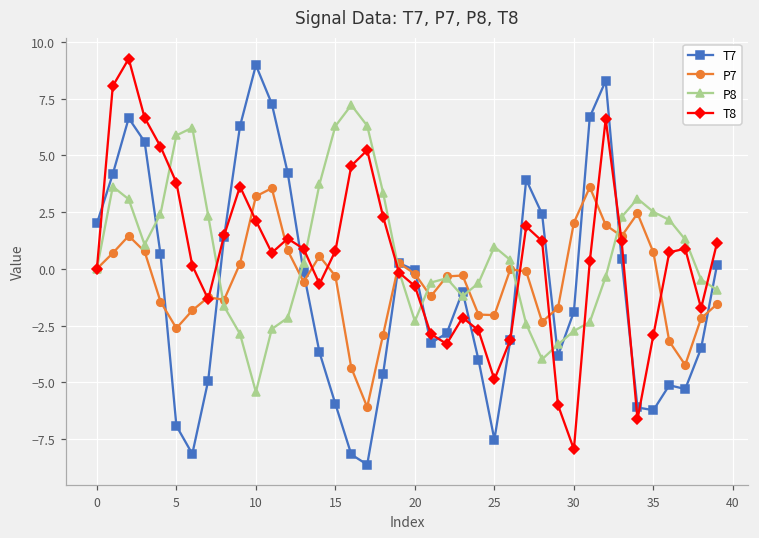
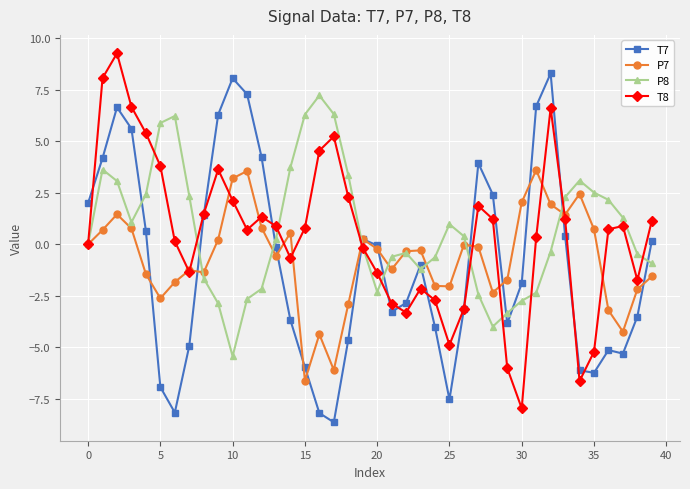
T7, 10: 9.0 -> 8.1
P7, 15: -0.3 -> -6.6
T8, 20: -0.8 -> -1.4
T8, 35: -2.9 -> -5.2
